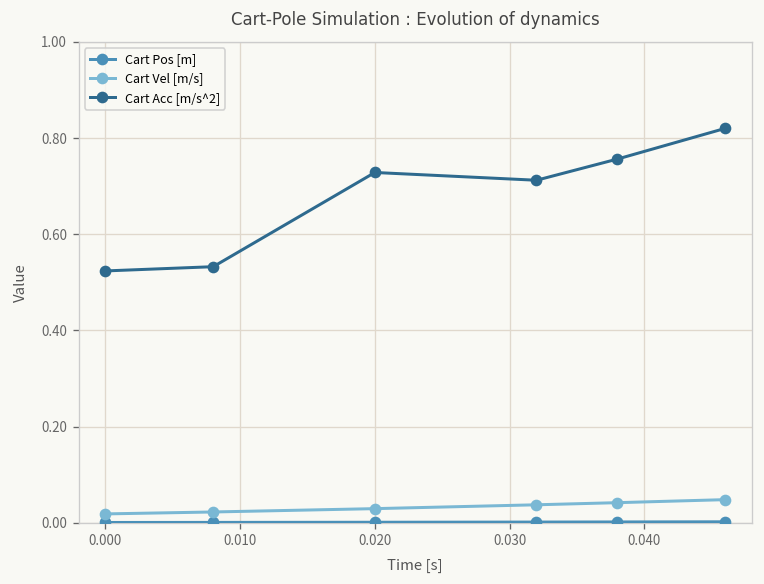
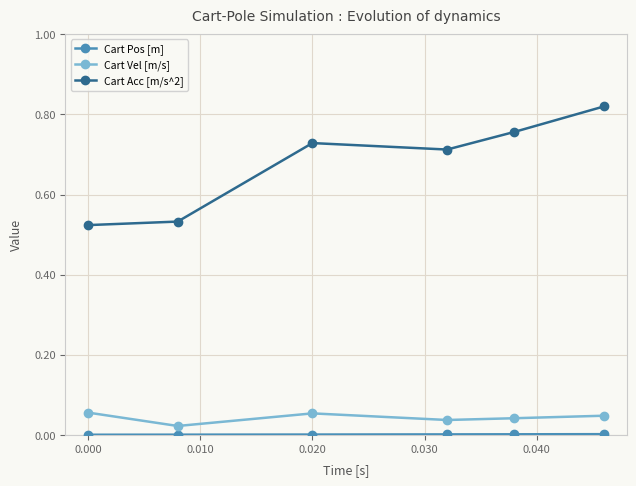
Cart Vel [m/s], 0.000: 0.02 -> 0.06
Cart Vel [m/s], 0.020: 0.03 -> 0.05
